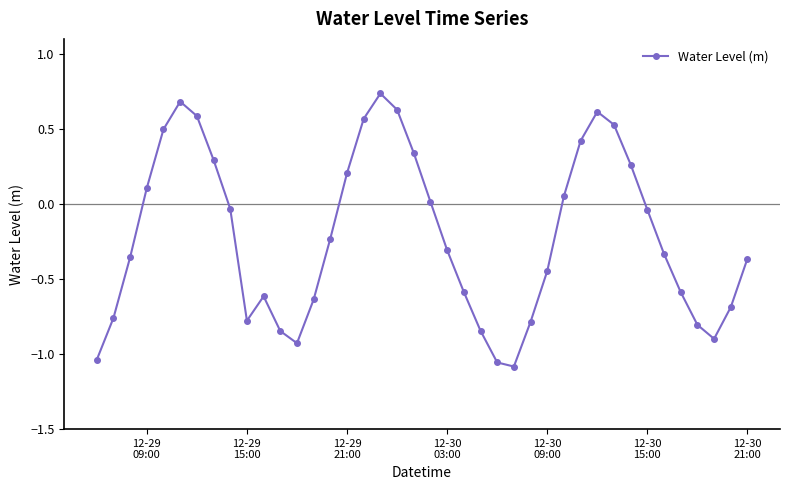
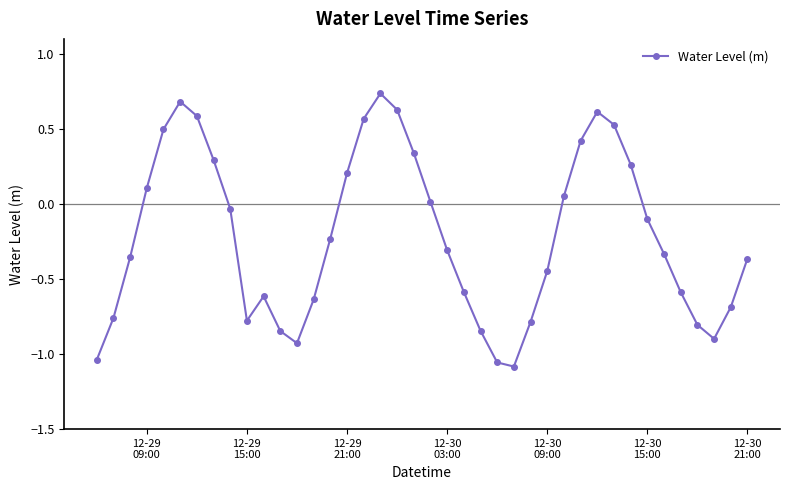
12-30 15:00: -0.04 -> -0.10
